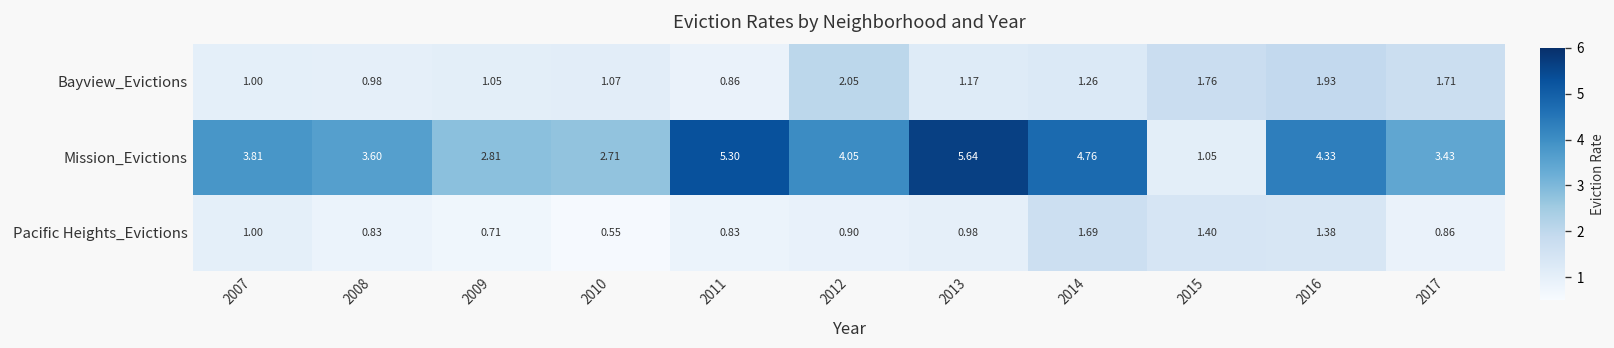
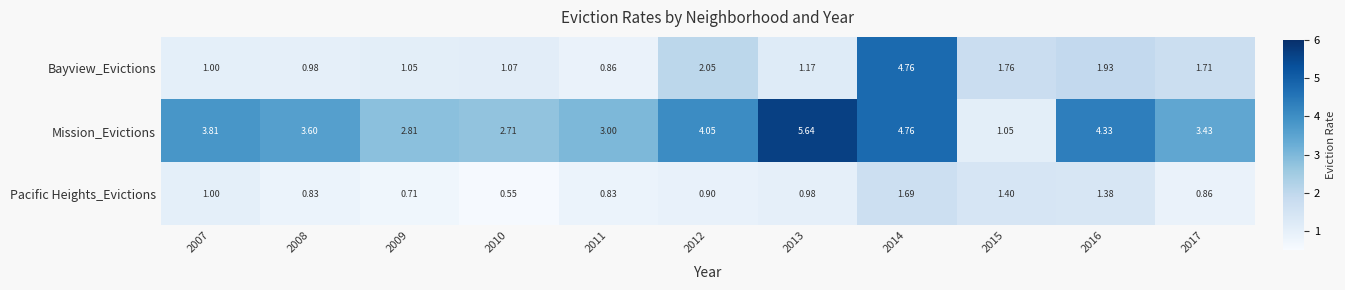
Bayview_Evictions, 2014: 1.26 -> 4.76
Mission_Evictions, 2011: 5.30 -> 3.00
